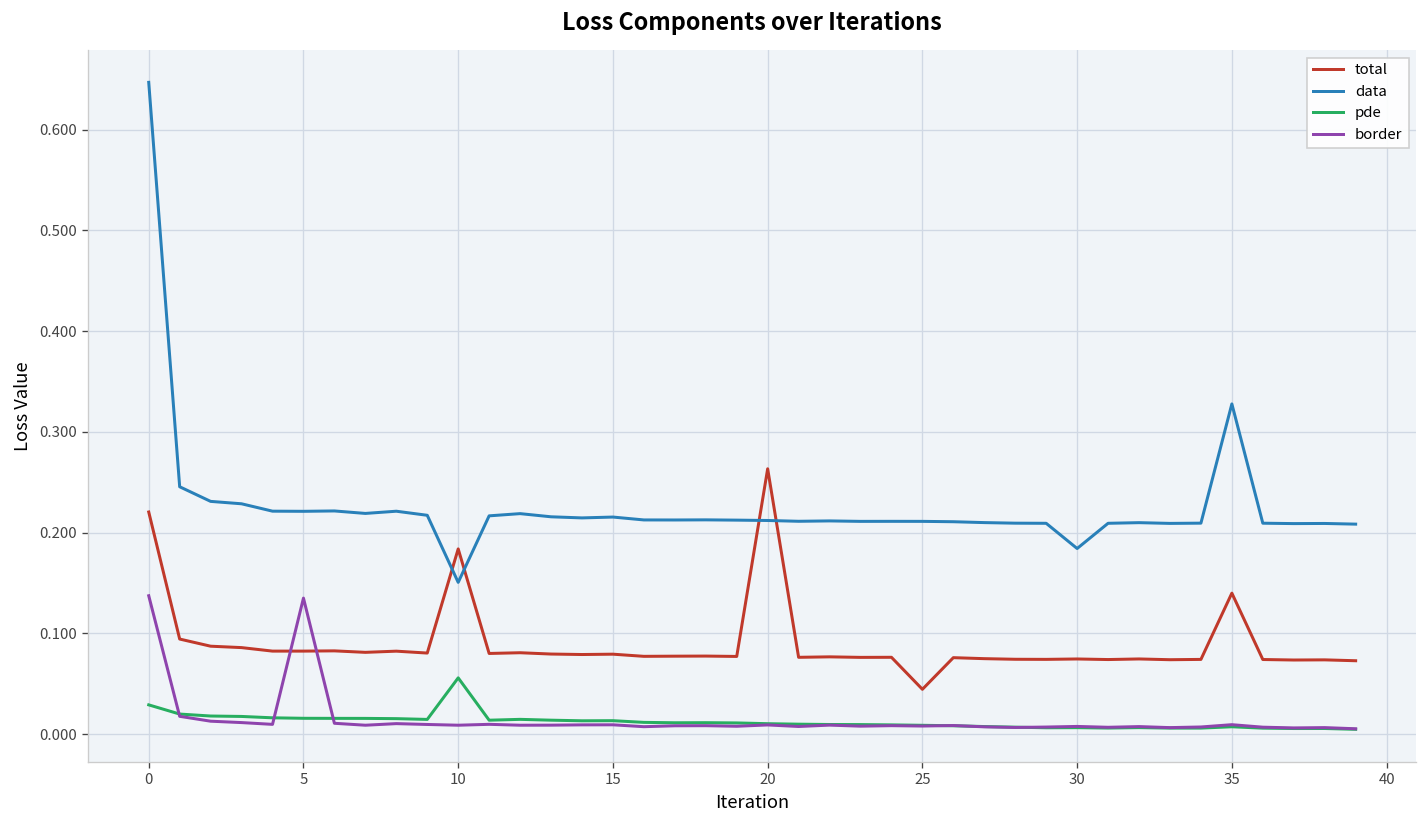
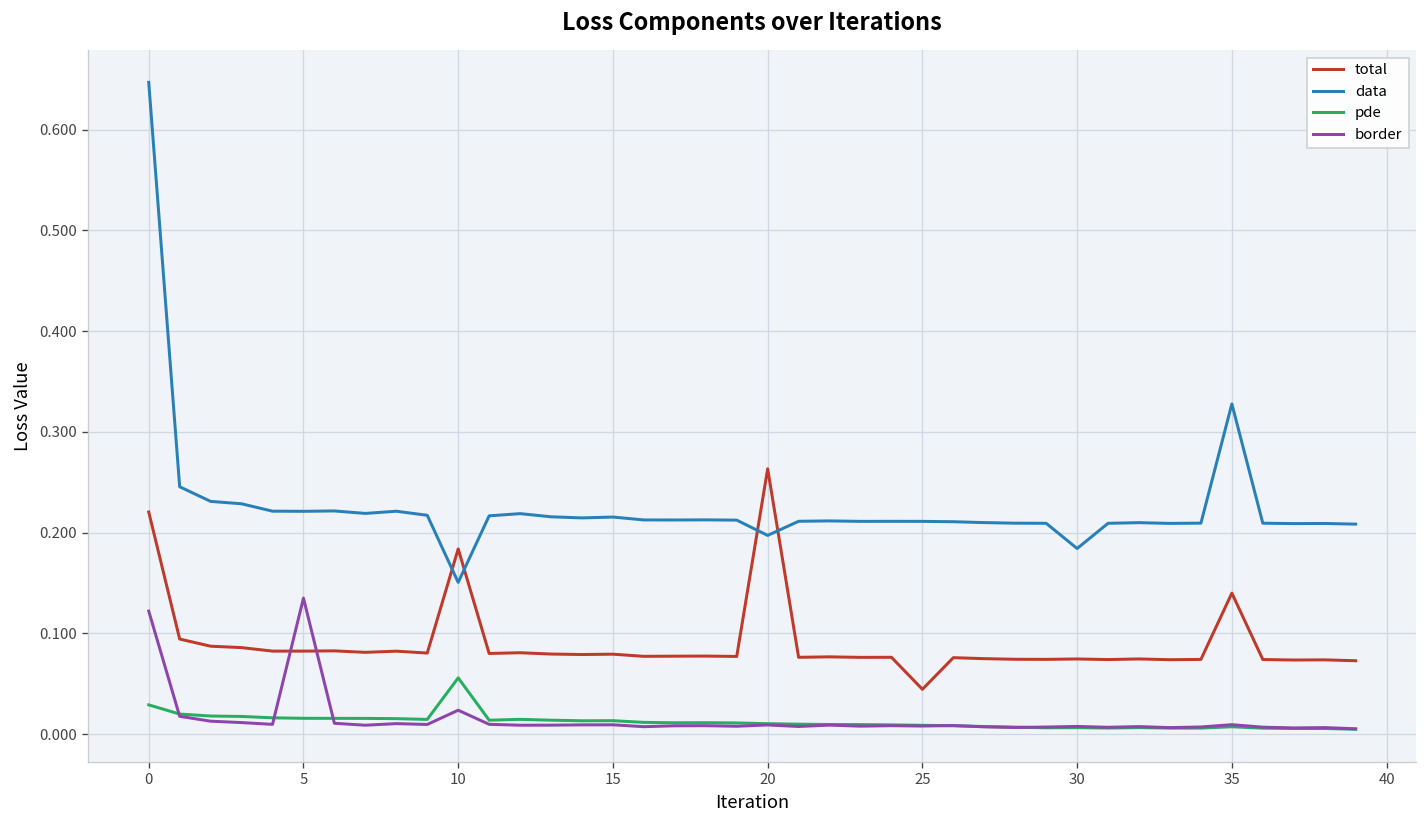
border, 0: 0.14 -> 0.12
border, 10: 0.01 -> 0.02
data, 20: 0.21 -> 0.20
